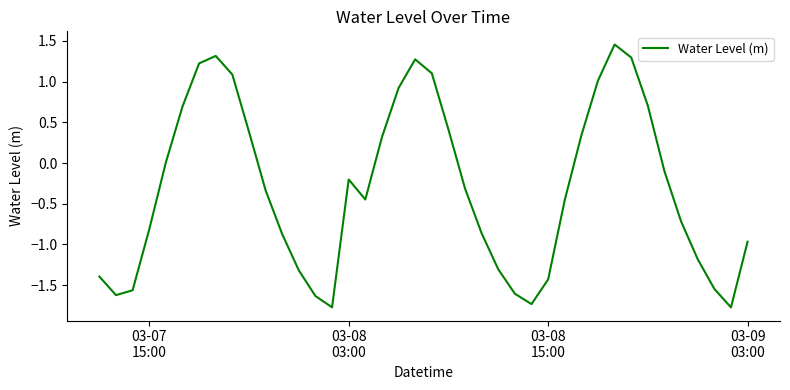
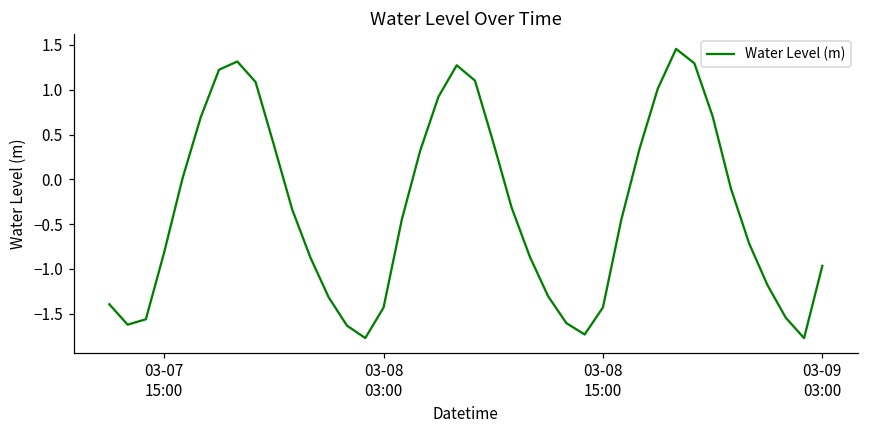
03-08 03:00: -0.2 -> -1.4
